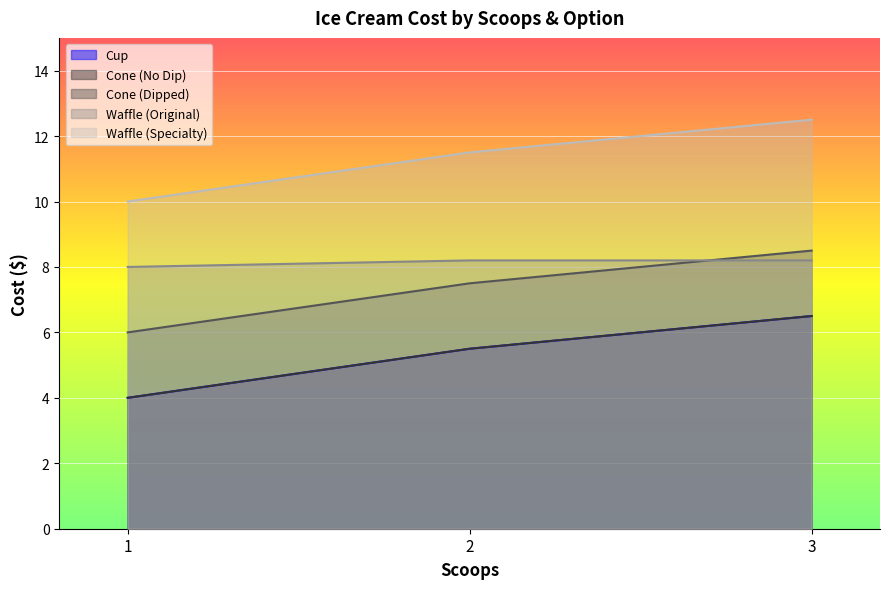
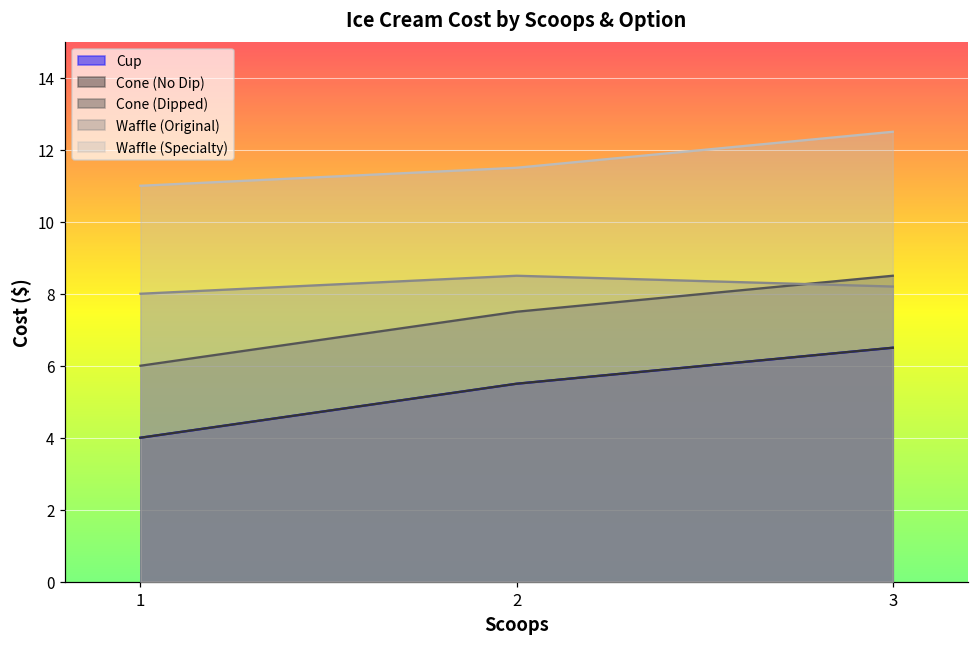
Waffle (Specialty), 1: 10 -> 11
Waffle (Original), 2: 8.2 -> 8.5
